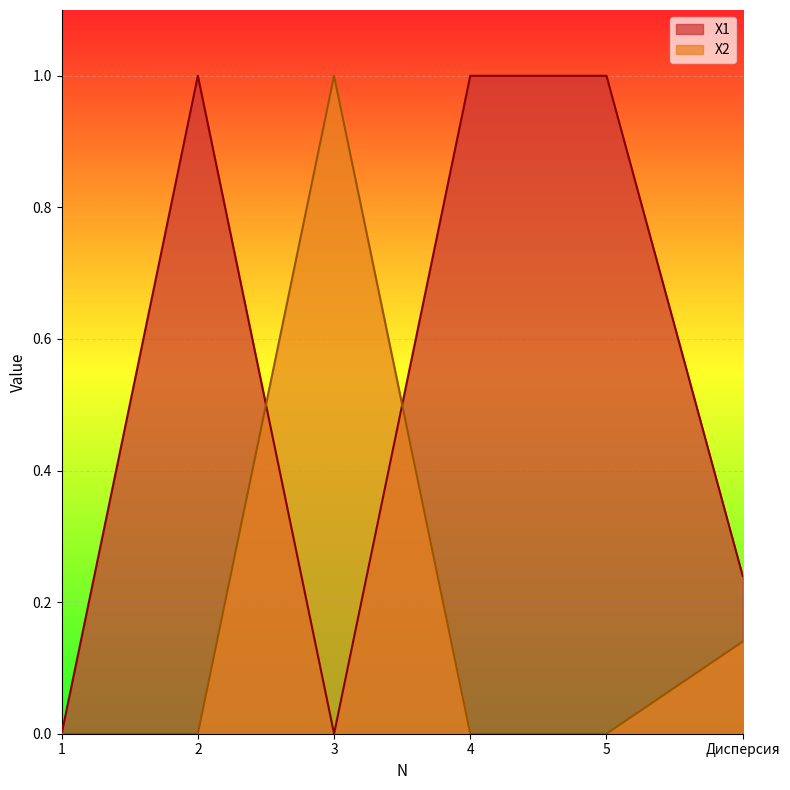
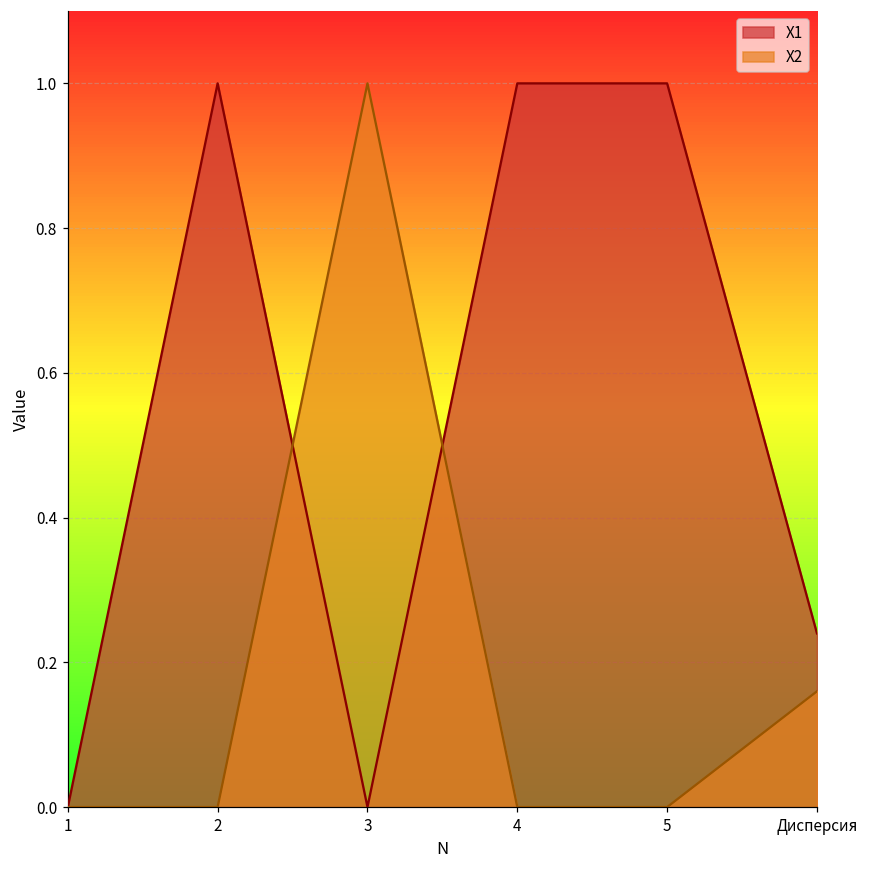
X2, Дисперсия: 0.14 -> 0.16
